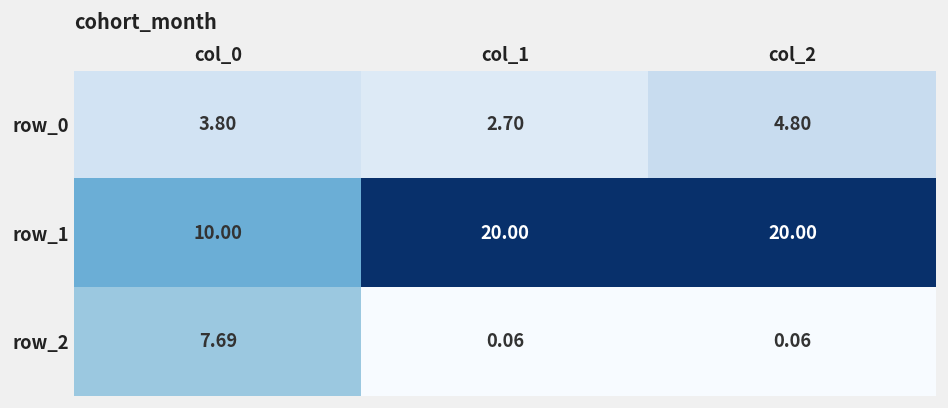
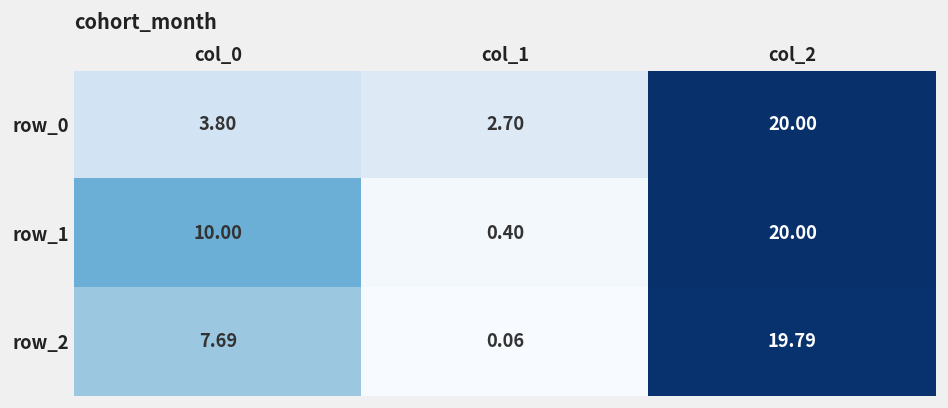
row_0, col_2: 4.80 -> 20.00
row_1, col_1: 20.00 -> 0.40
row_2, col_2: 0.06 -> 19.79
